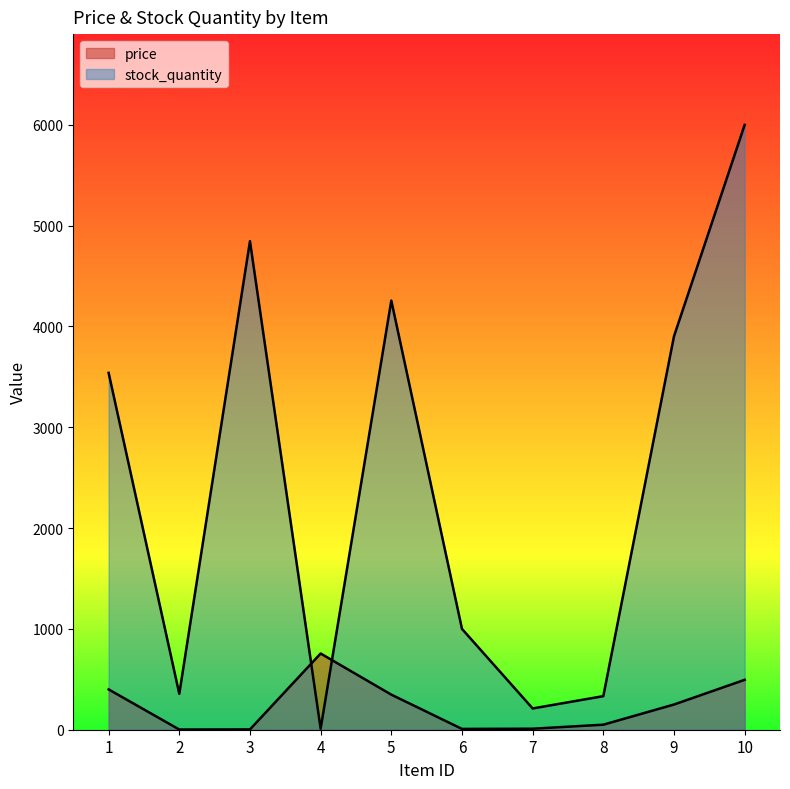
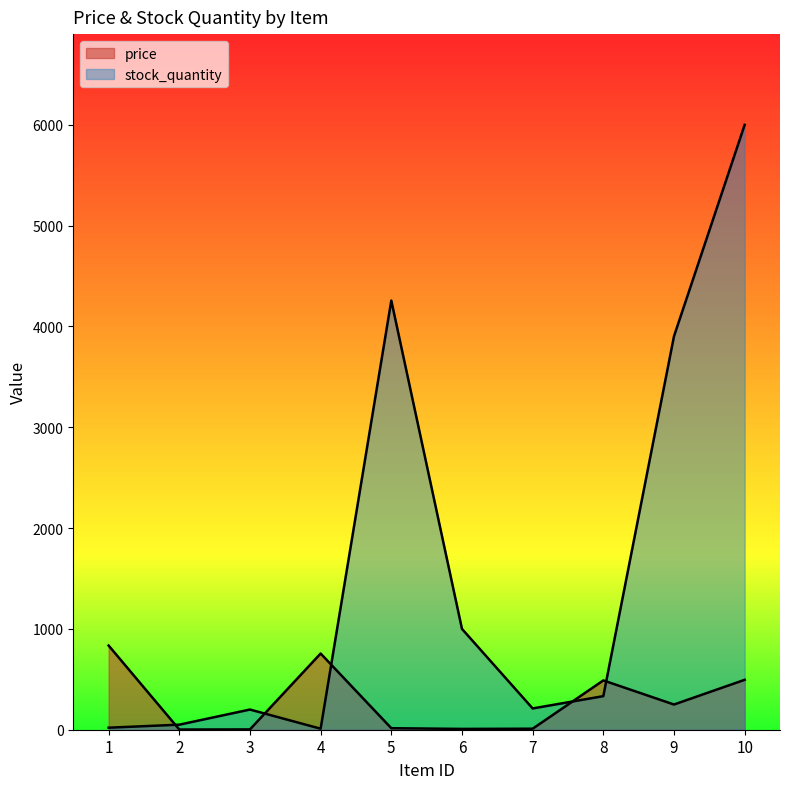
price, 1: 400 -> 840
stock_quantity, 1: 3540 -> 20
stock_quantity, 2: 360 -> 50
stock_quantity, 3: 4850 -> 200
price, 5: 350 -> 20
price, 8: 50 -> 490
